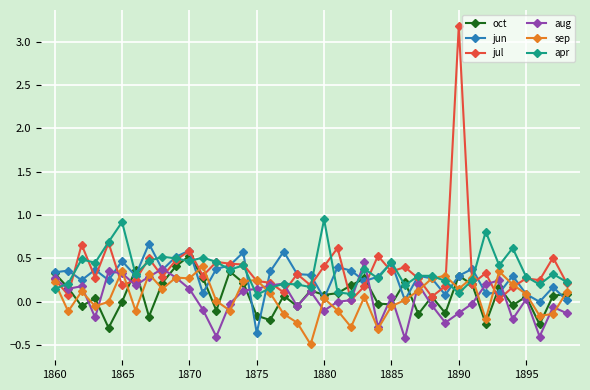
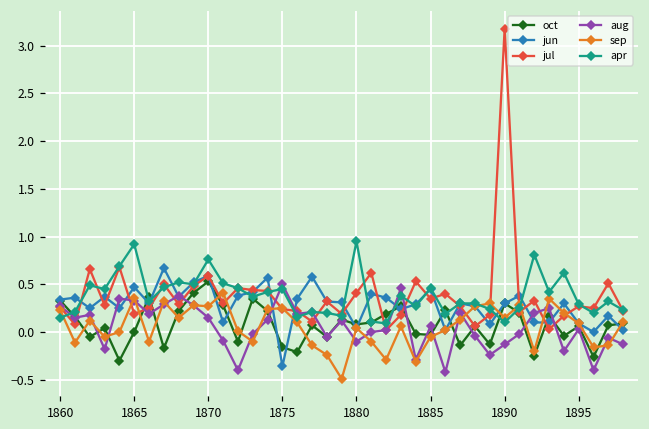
apr, 1870: 0.5 -> 0.8
aug, 1875: 0.2 -> 0.5
apr, 1875: 0.1 -> 0.5
